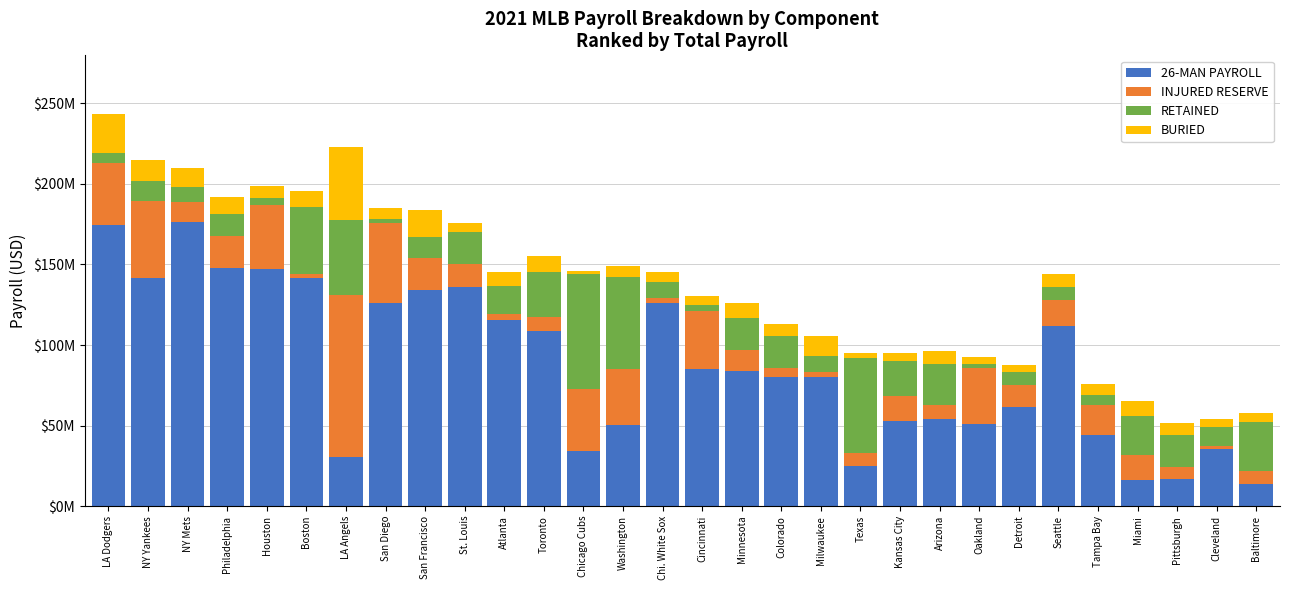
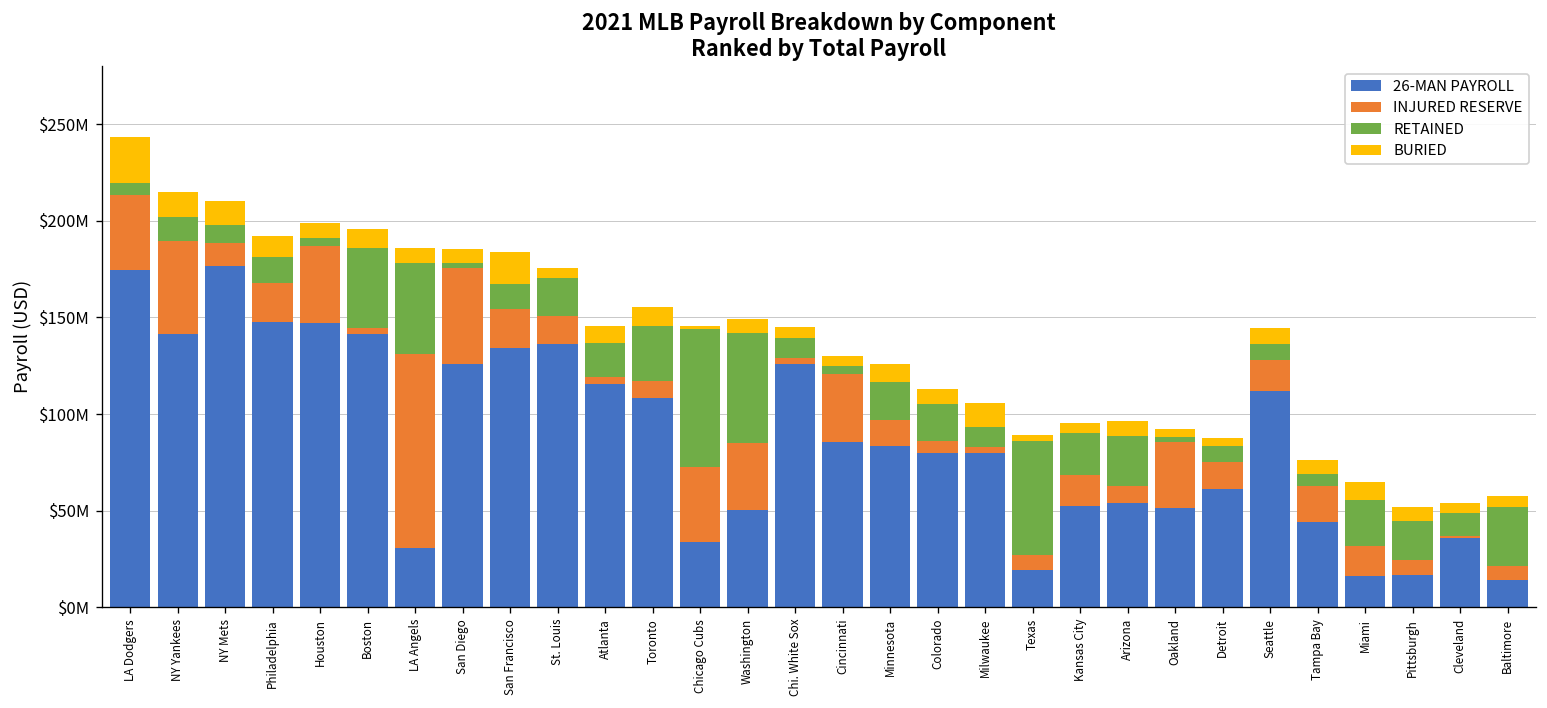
BURIED, LA Angels: $45000000 -> $8000000
26-MAN PAYROLL, Texas: $25000000 -> $19000000
